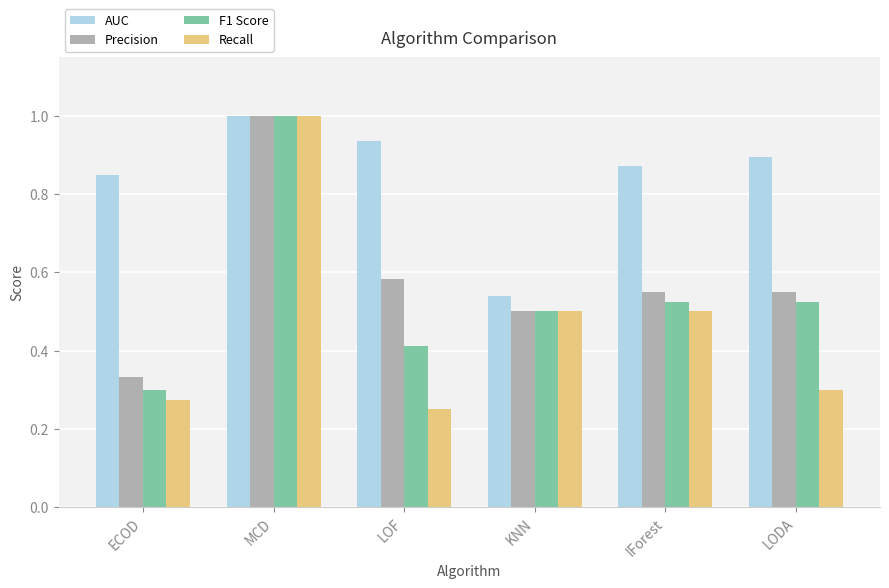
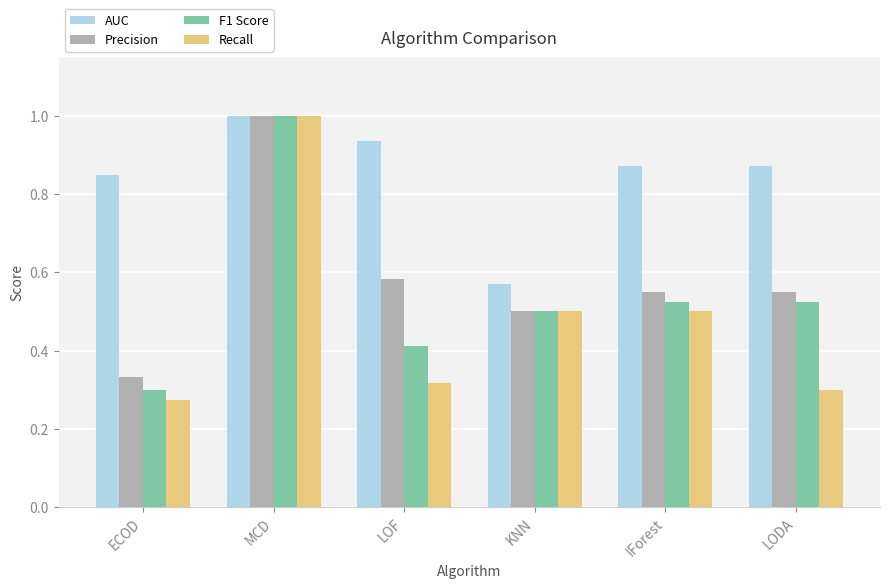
Recall, LOF: 0.25 -> 0.32
AUC, KNN: 0.54 -> 0.57
AUC, LODA: 0.90 -> 0.87
